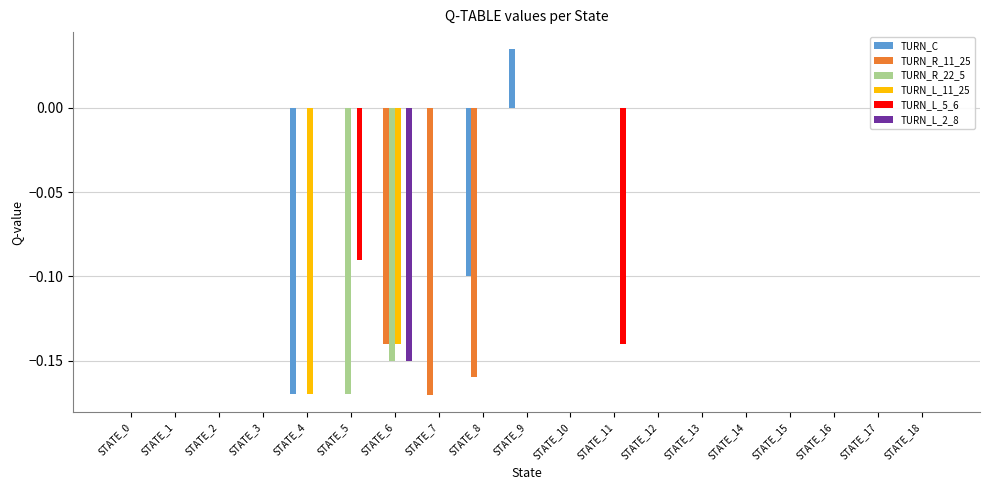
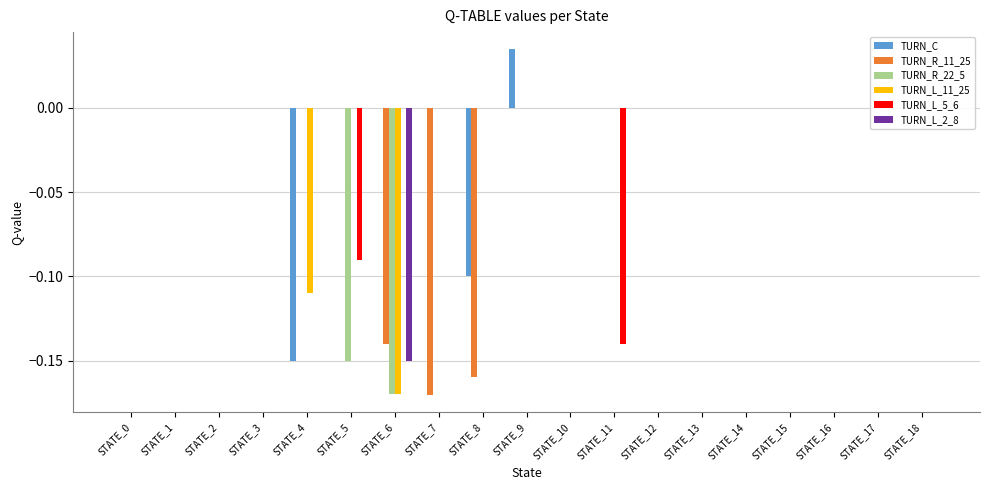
TURN_C, STATE_4: -0.17 -> -0.15
TURN_L_11_25, STATE_4: -0.17 -> -0.11
TURN_R_22_5, STATE_5: -0.17 -> -0.15
TURN_R_22_5, STATE_6: -0.15 -> -0.17
TURN_L_11_25, STATE_6: -0.14 -> -0.17
